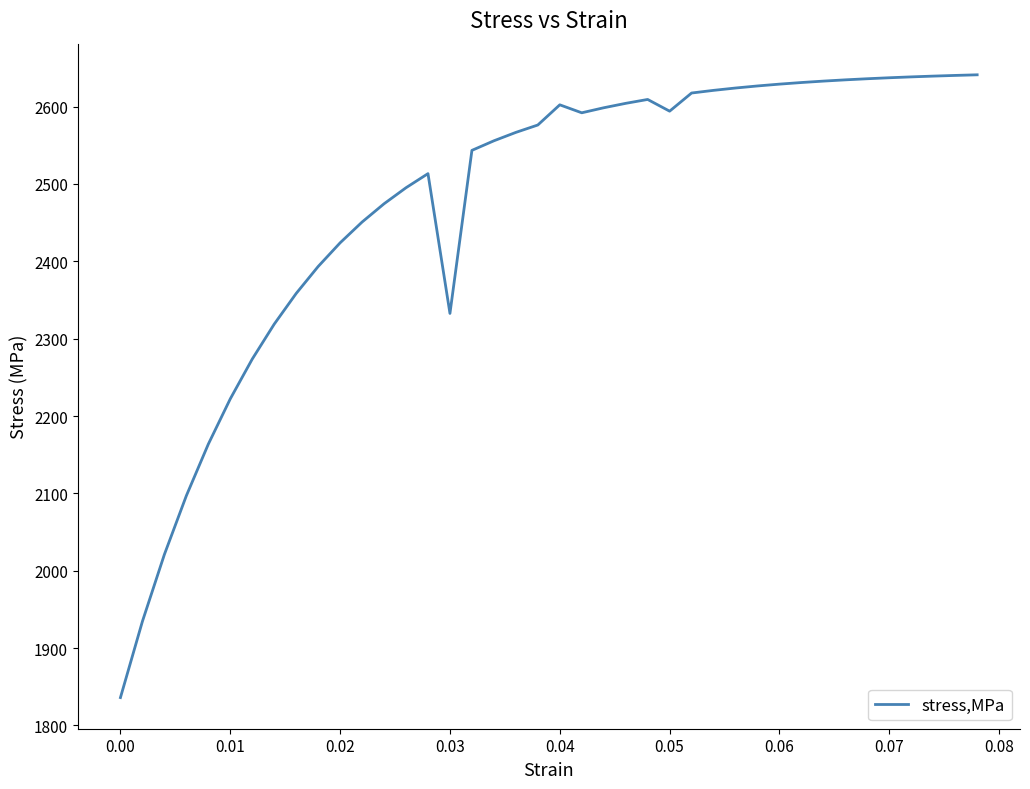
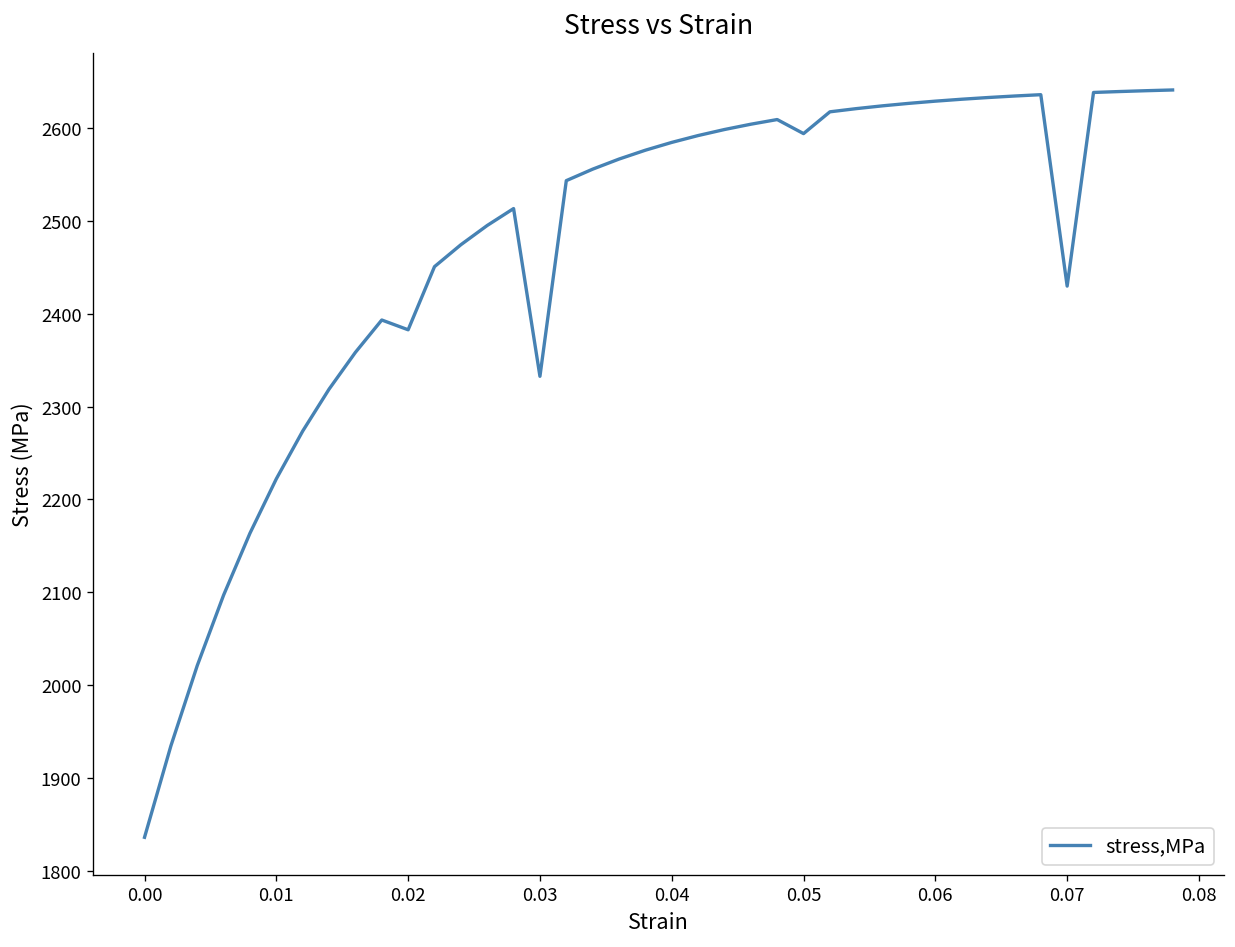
0.02: 2420 -> 2380
0.04: 2600 -> 2580
0.07: 2640 -> 2430
